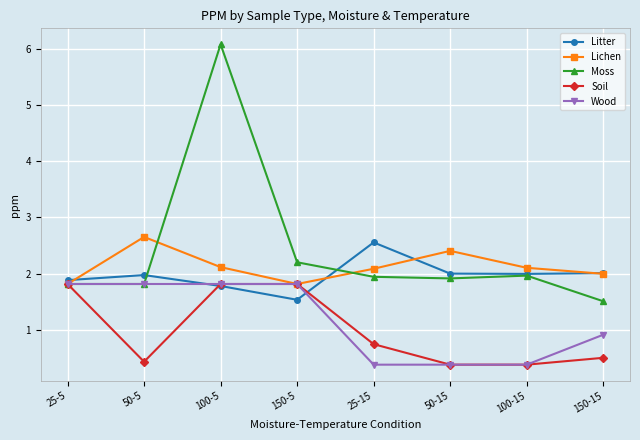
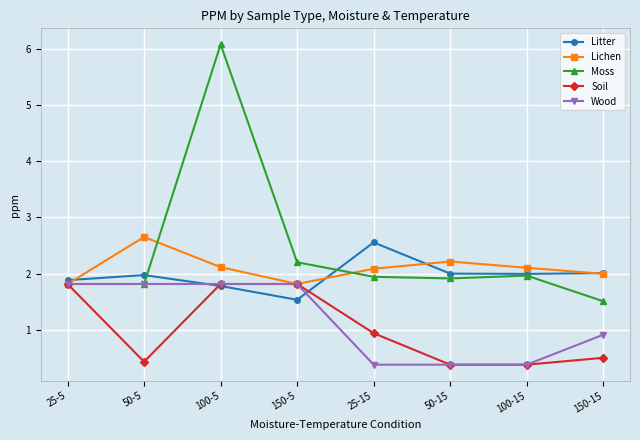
Soil, 25-15: 0.7 -> 0.9
Lichen, 50-15: 2.4 -> 2.2
